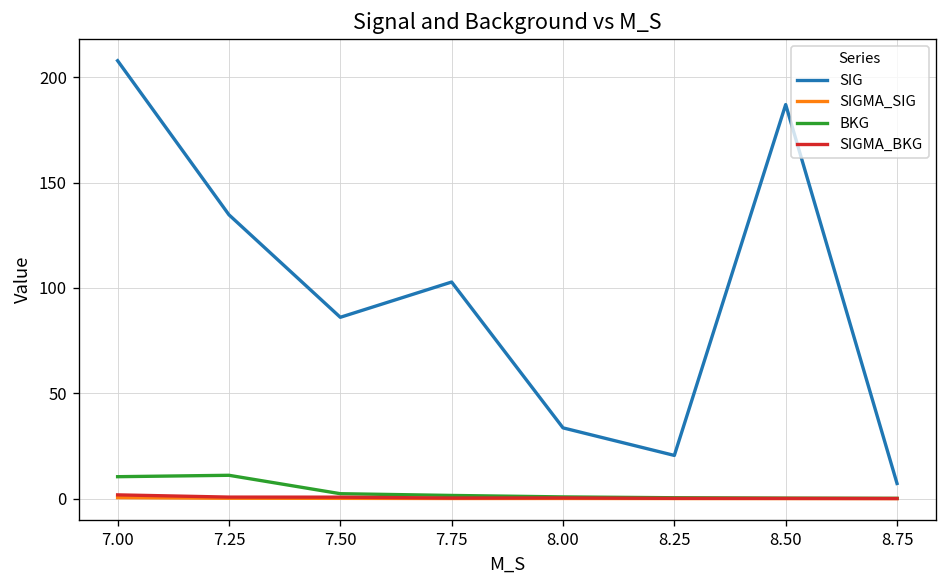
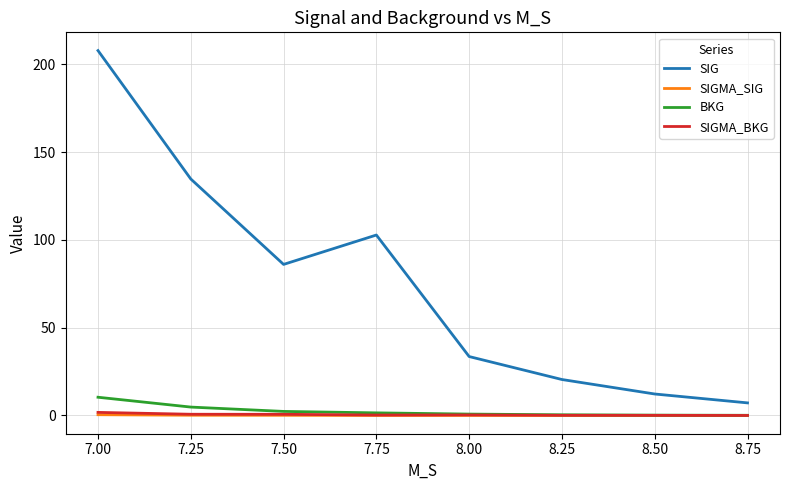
BKG, 7.25: 11 -> 5
SIG, 8.50: 187 -> 12
